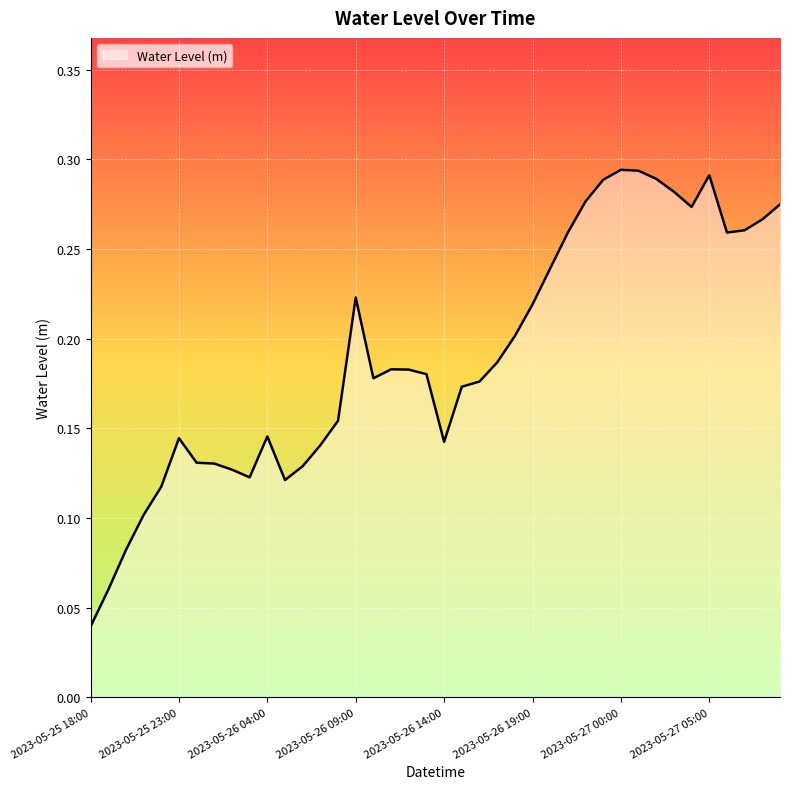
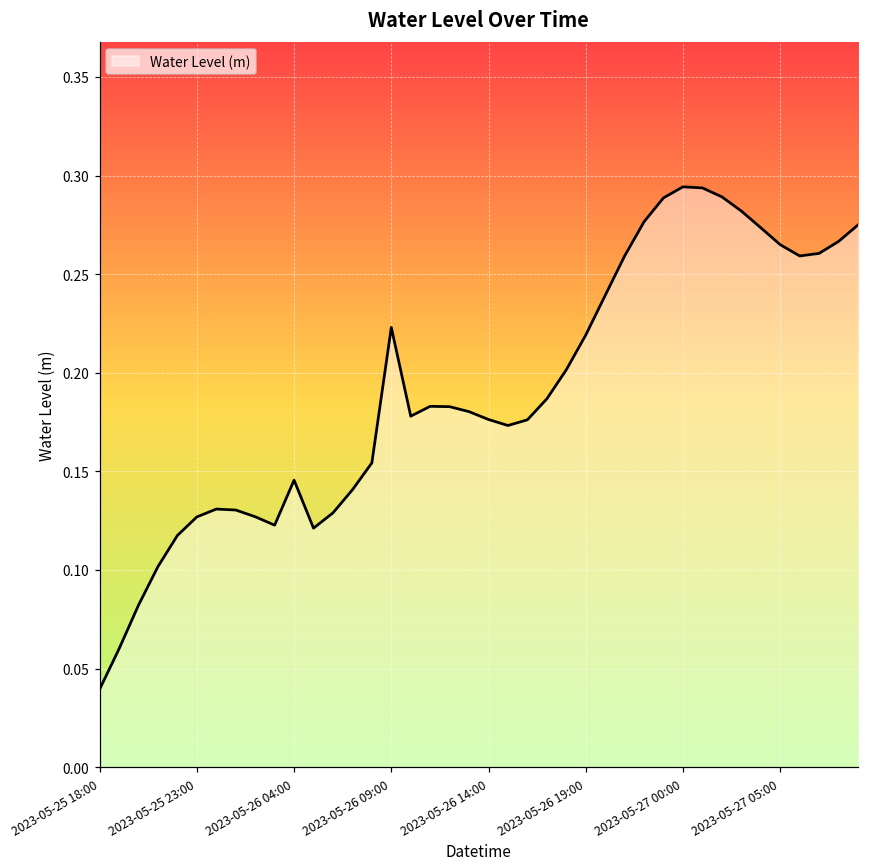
2023-05-25 23:00: 0.145 -> 0.127
2023-05-26 14:00: 0.142 -> 0.176
2023-05-27 05:00: 0.291 -> 0.265
